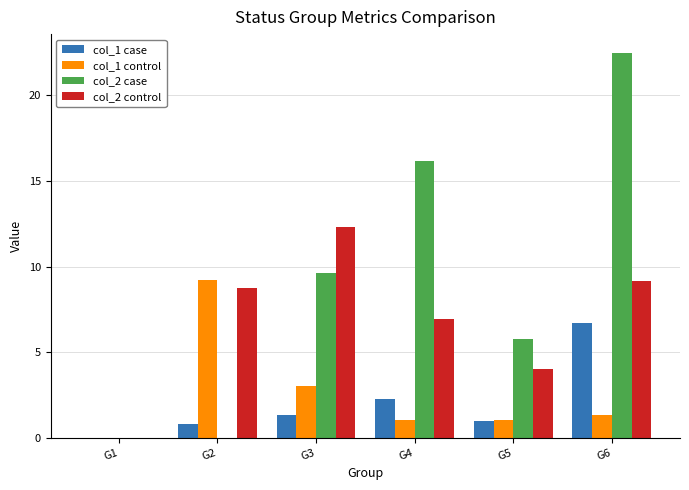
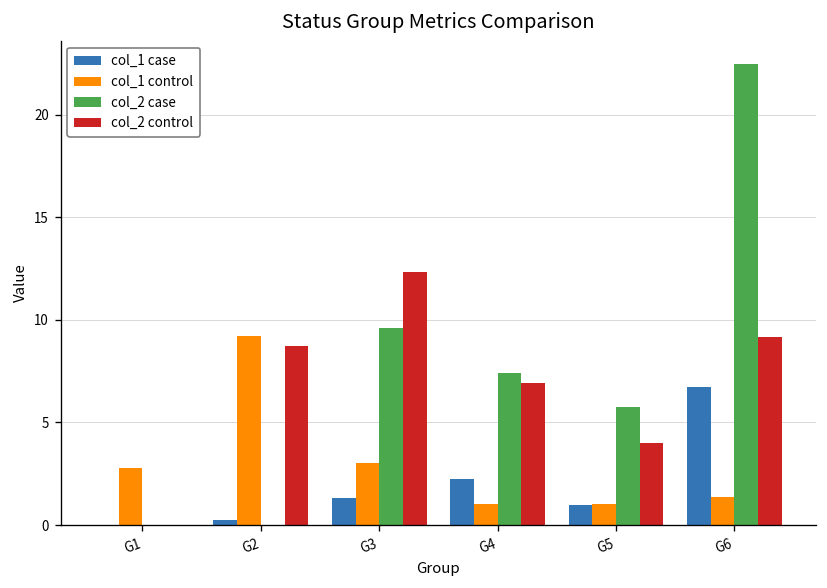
col_1 control, G1: 0.0 -> 2.8
col_1 case, G2: 0.8 -> 0.2
col_2 case, G4: 16.2 -> 7.4
